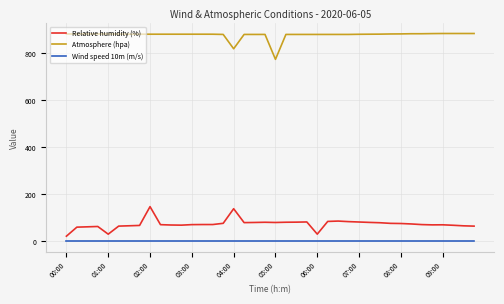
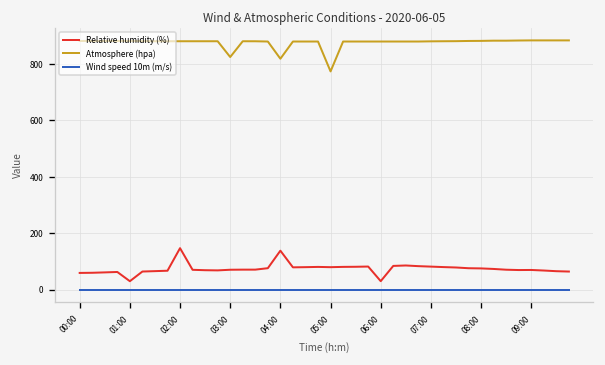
Relative humidity (%), 00:00: 20 -> 60
Atmosphere (hpa), 03:00: 880 -> 830
